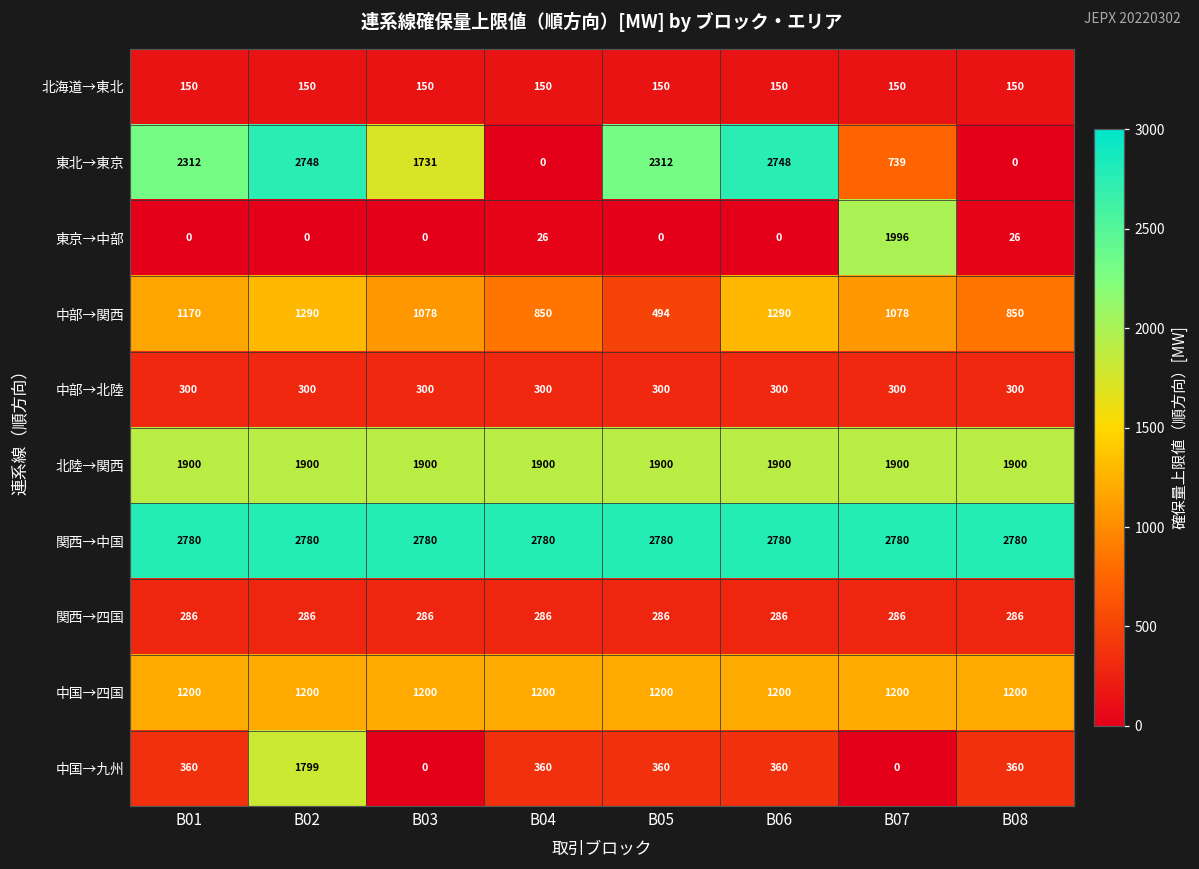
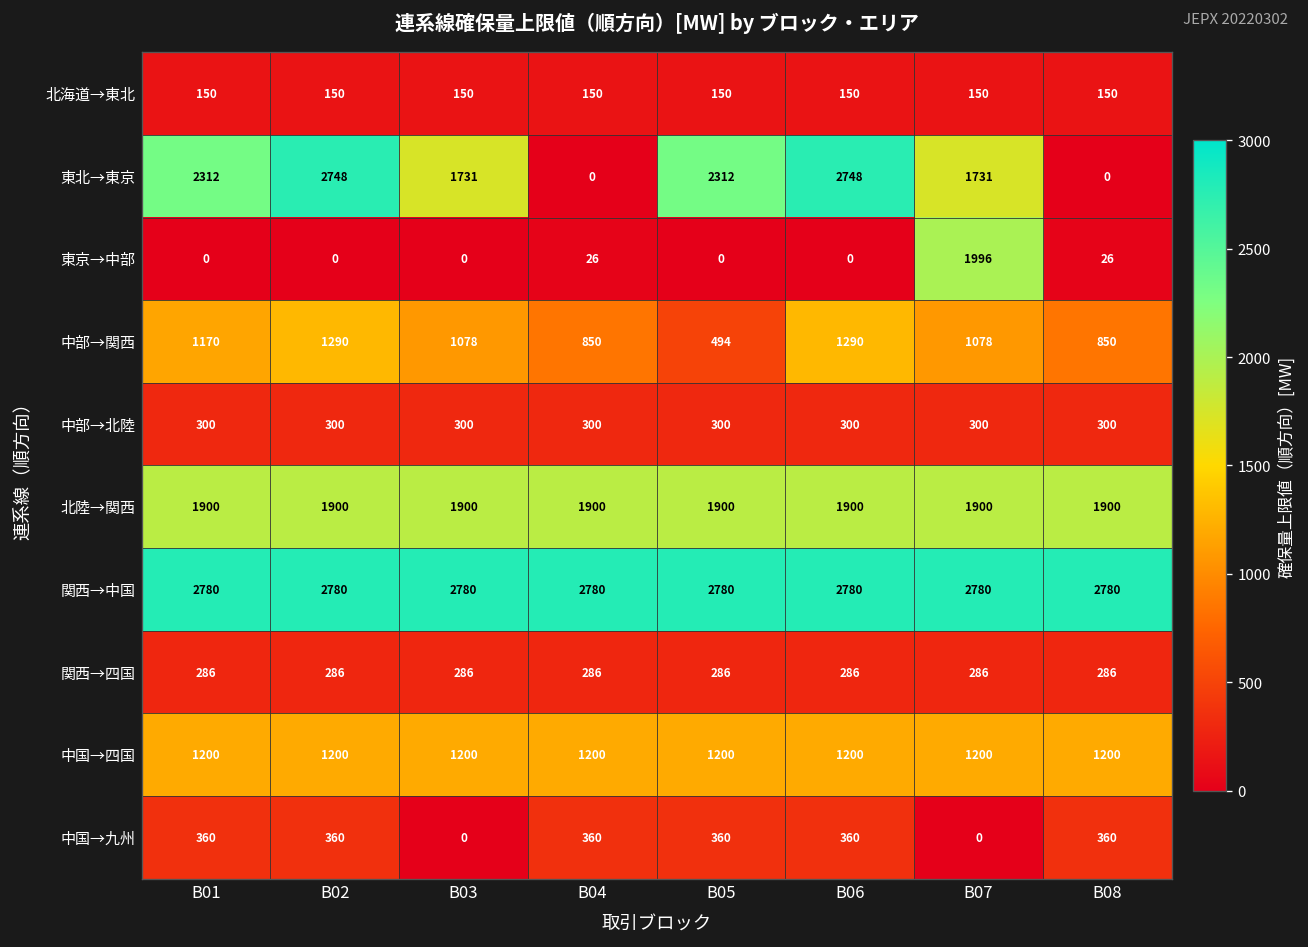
東北→東京, B07: 739 -> 1731
中国→九州, B02: 1799 -> 360
